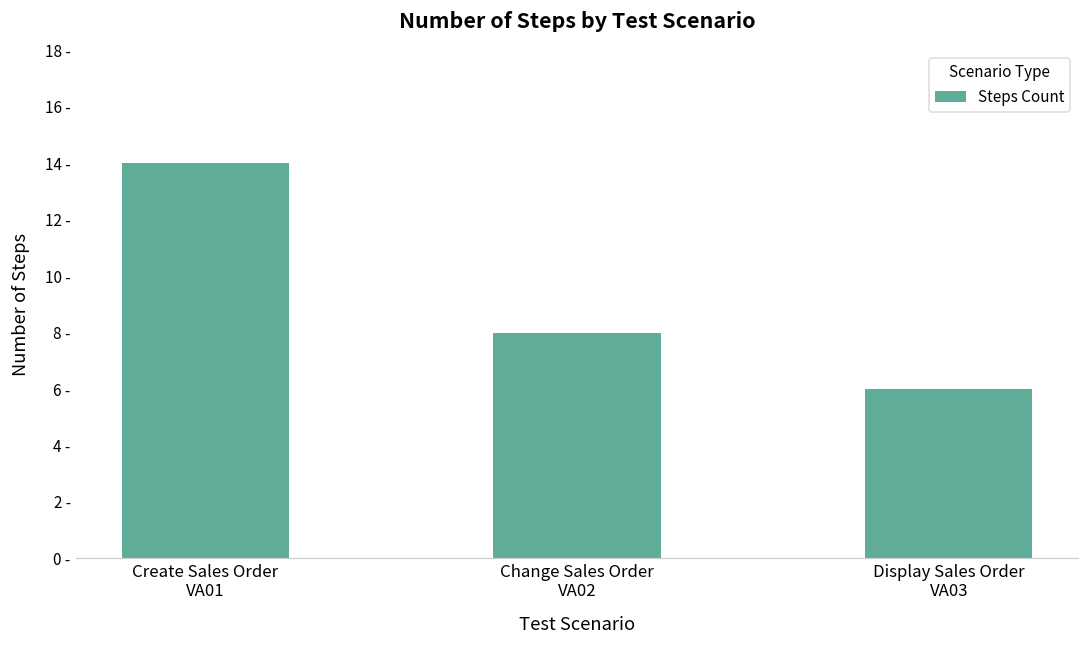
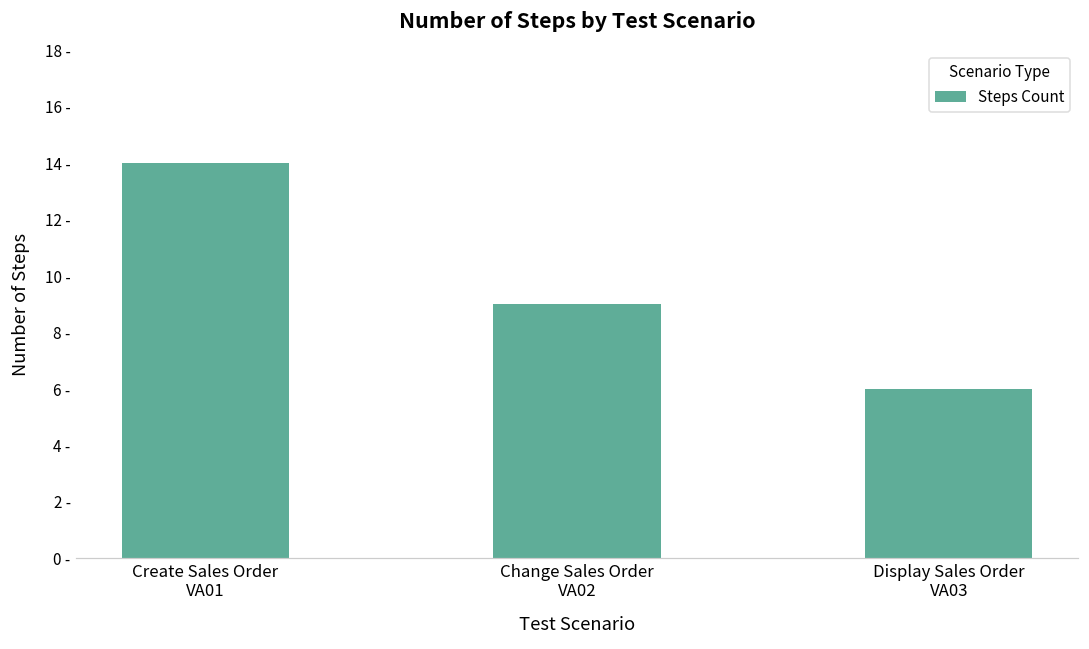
Change Sales Order VA02: 8 - -> 9 -
